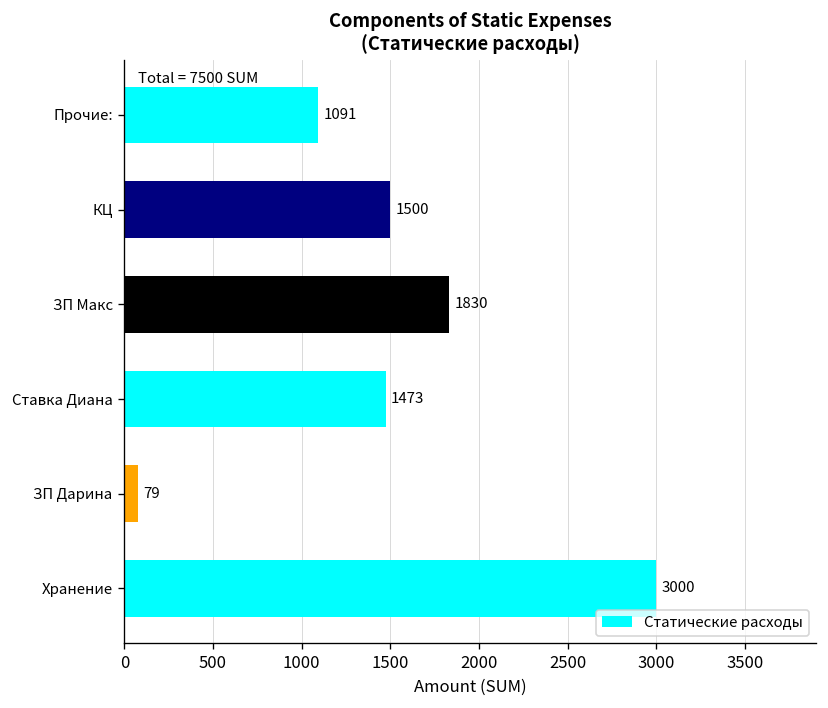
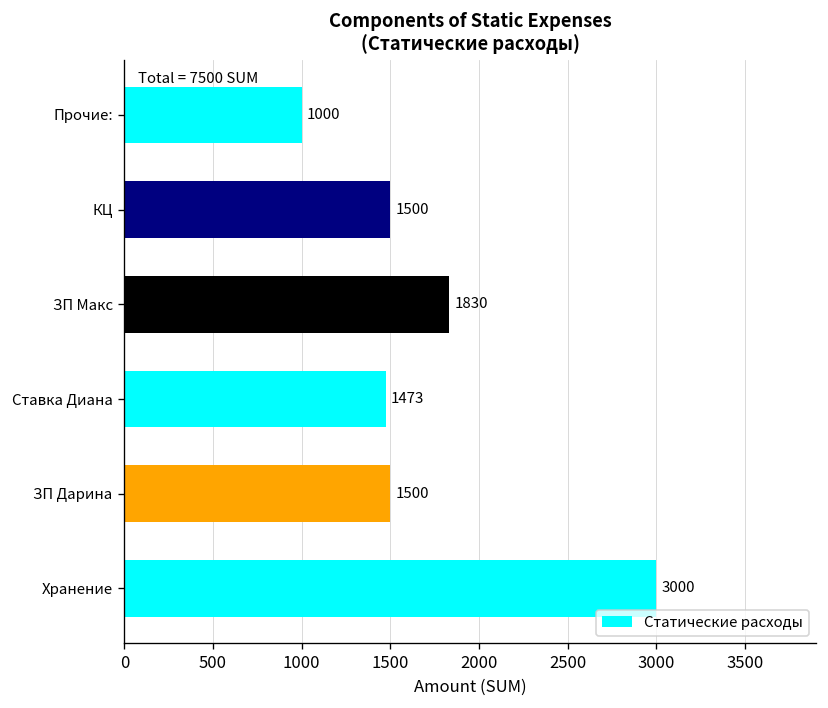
Прочие:: 1091 -> 1000
ЗП Дарина: 79 -> 1500
